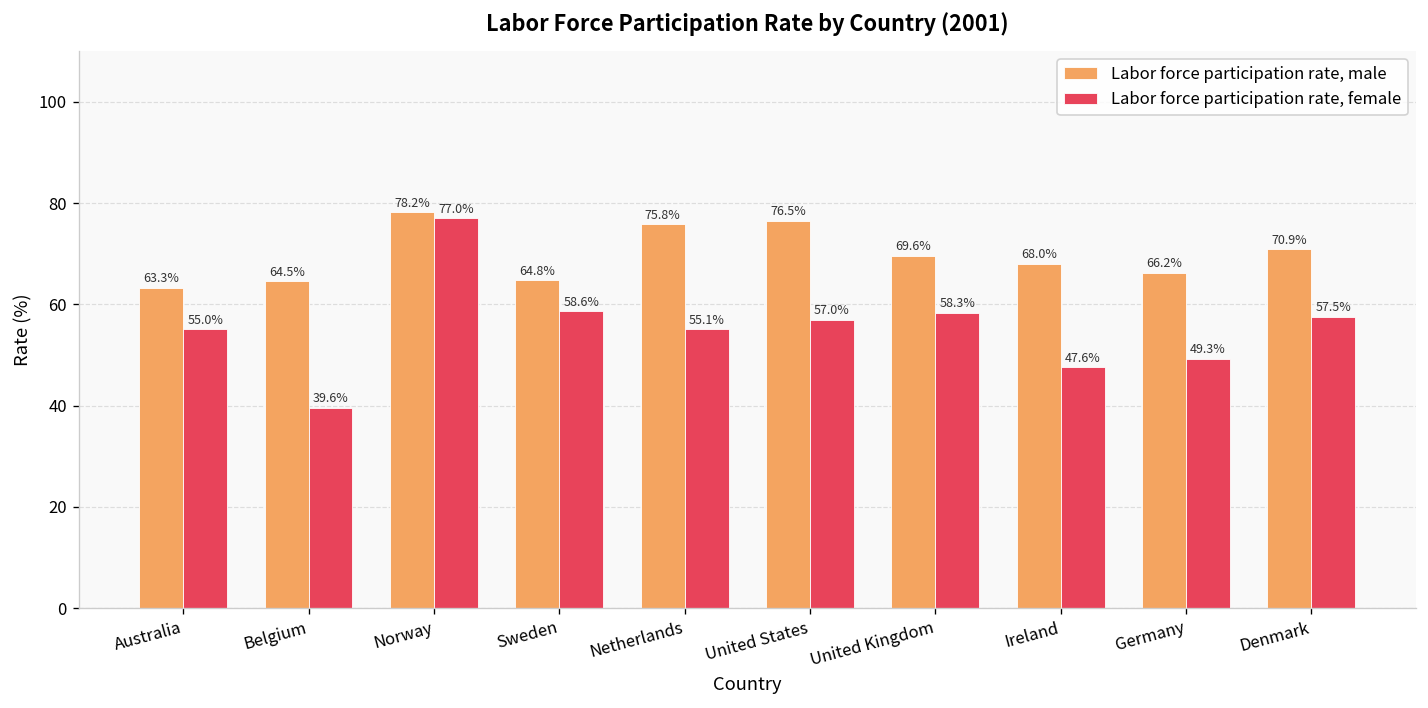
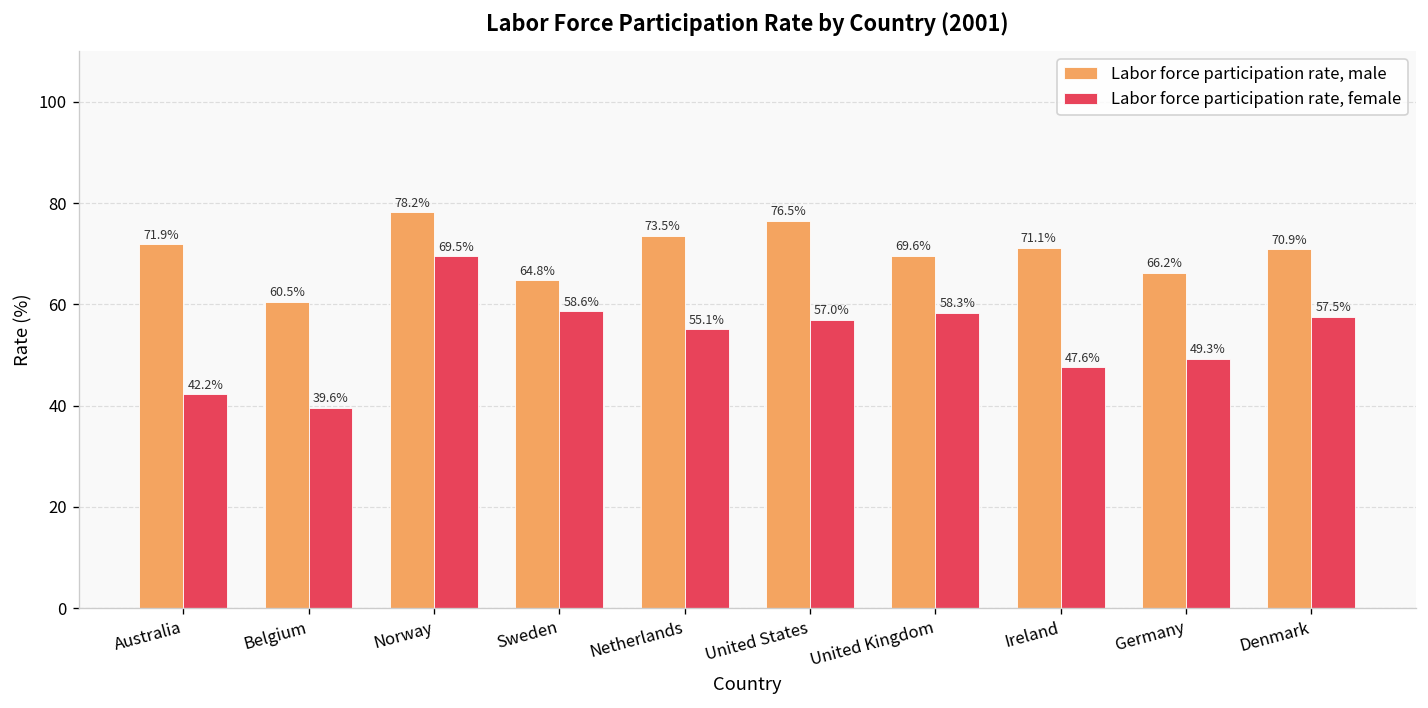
Labor force participation rate, male, Australia: 63.3% -> 71.9%
Labor force participation rate, female, Australia: 55.0% -> 42.2%
Labor force participation rate, male, Belgium: 64.5% -> 60.5%
Labor force participation rate, female, Norway: 77.0% -> 69.5%
Labor force participation rate, male, Netherlands: 75.8% -> 73.5%
Labor force participation rate, male, Ireland: 68.0% -> 71.1%
